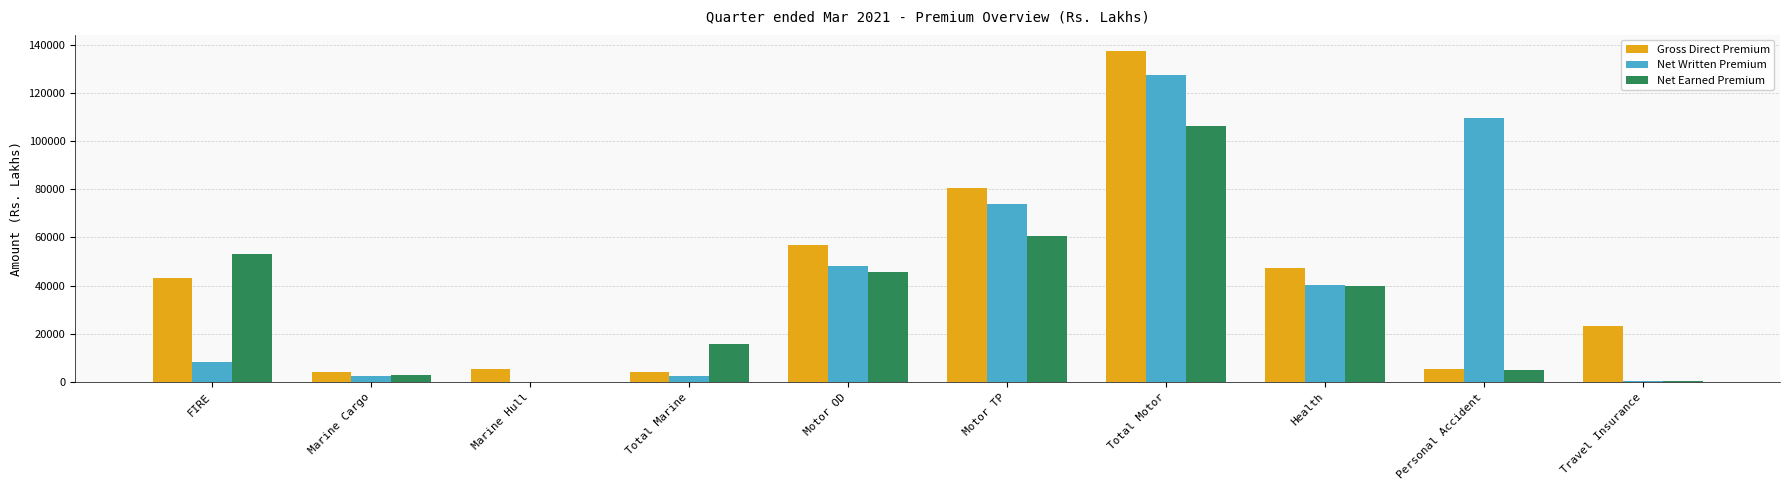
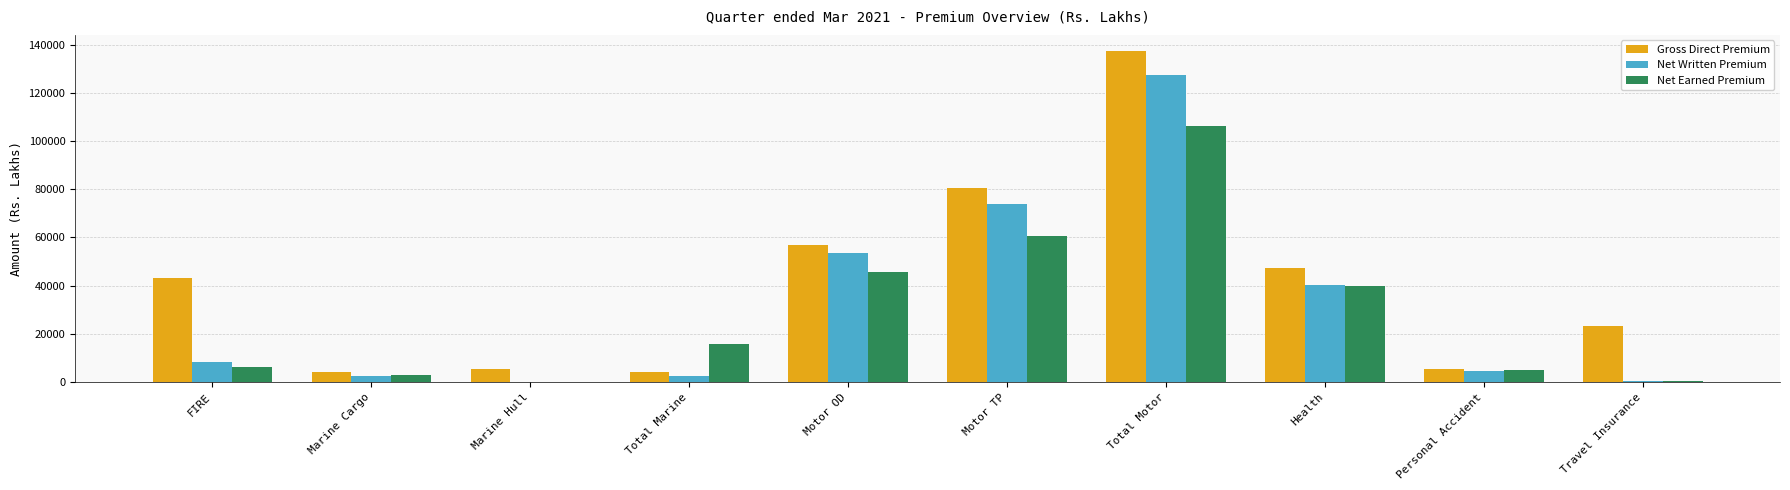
Net Earned Premium, FIRE: 53000 -> 6000
Net Written Premium, Motor OD: 48000 -> 54000
Net Written Premium, Personal Accident: 110000 -> 5000
